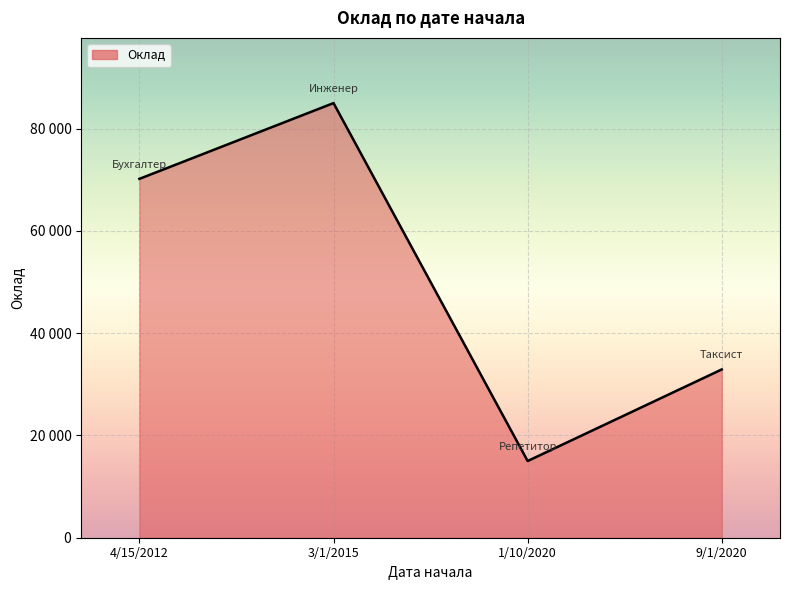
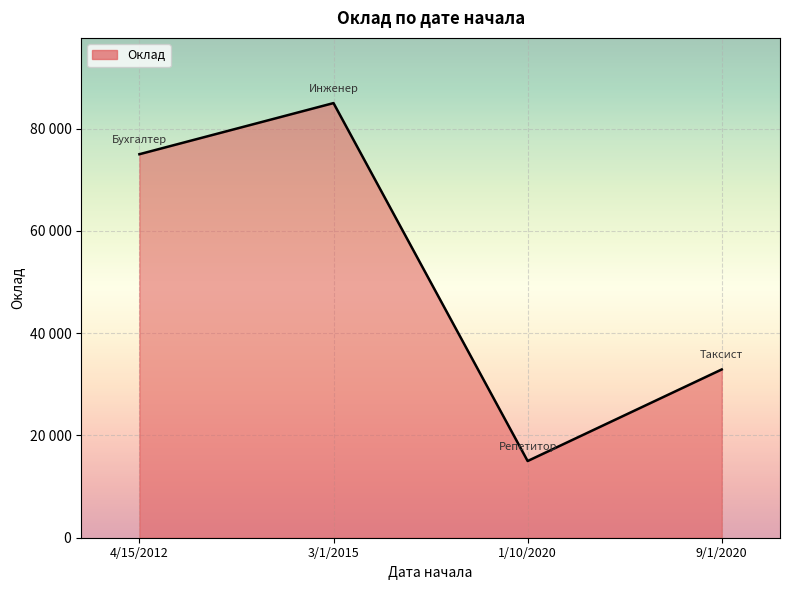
4/15/2012: 70000 -> 75000
